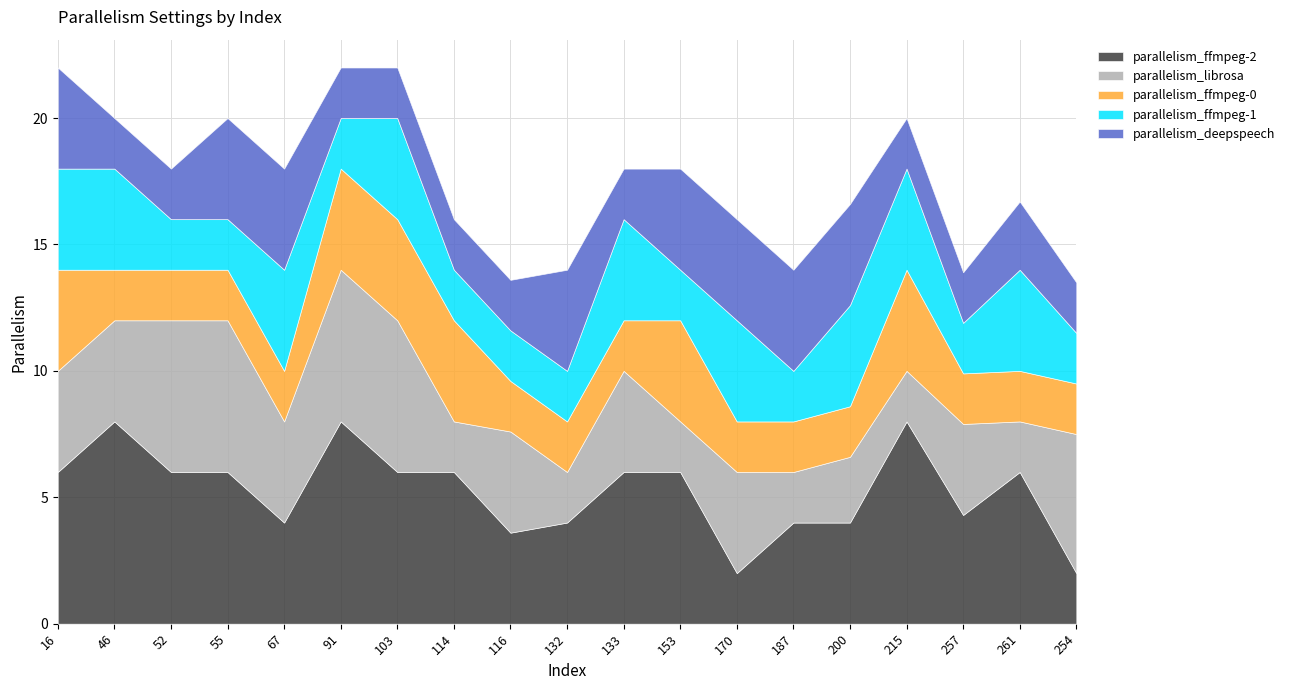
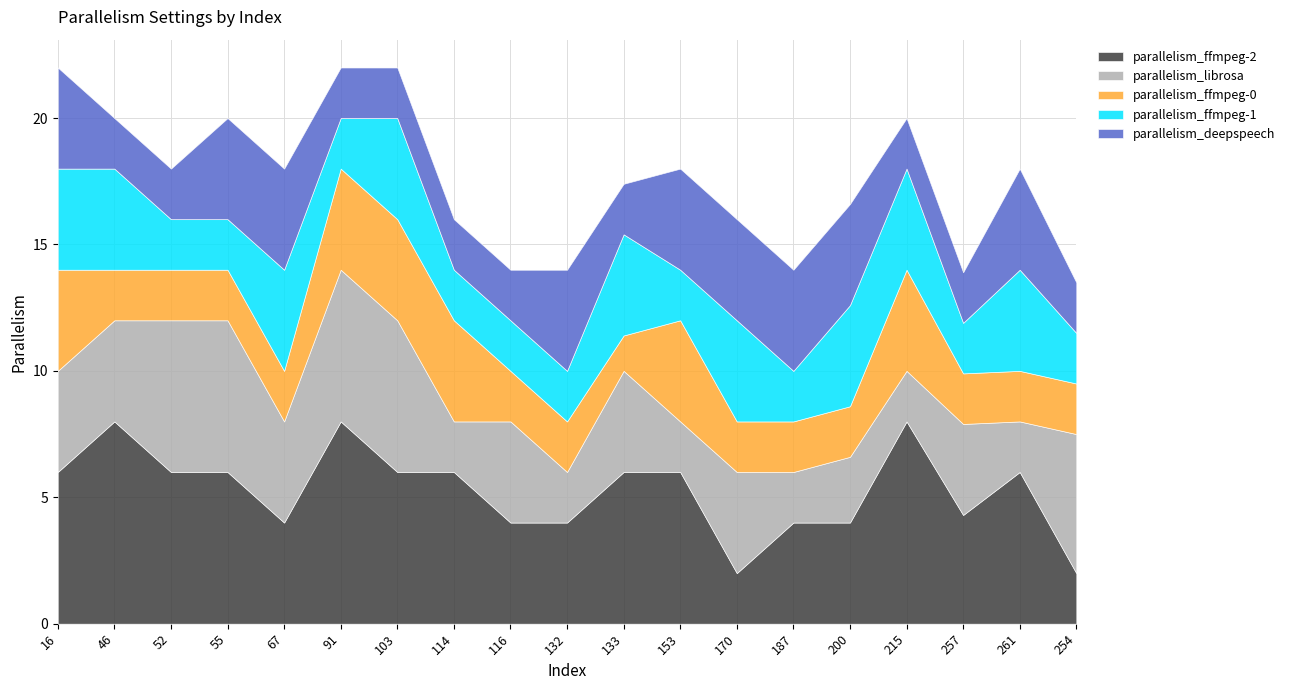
parallelism_ffmpeg-2, 116: 3.6 -> 4.0
parallelism_ffmpeg-0, 133: 2.0 -> 1.4
parallelism_deepspeech, 261: 2.7 -> 4.0
